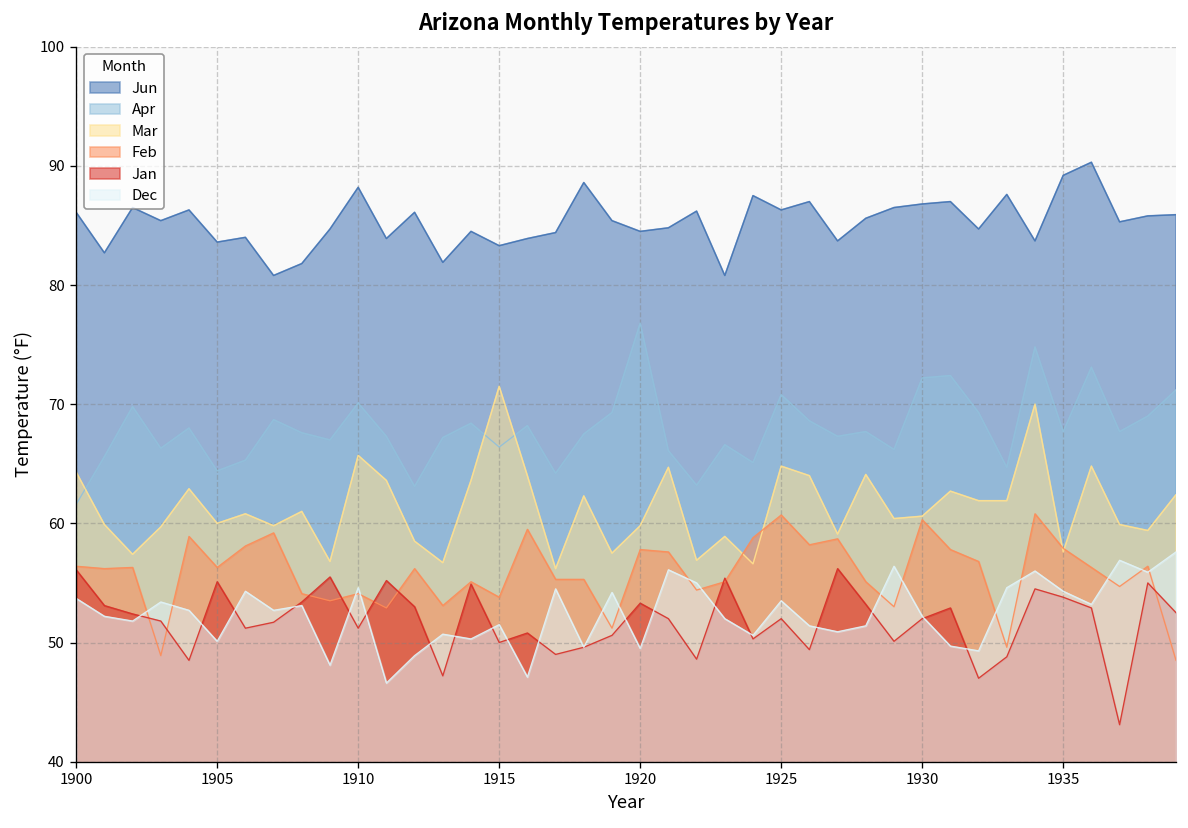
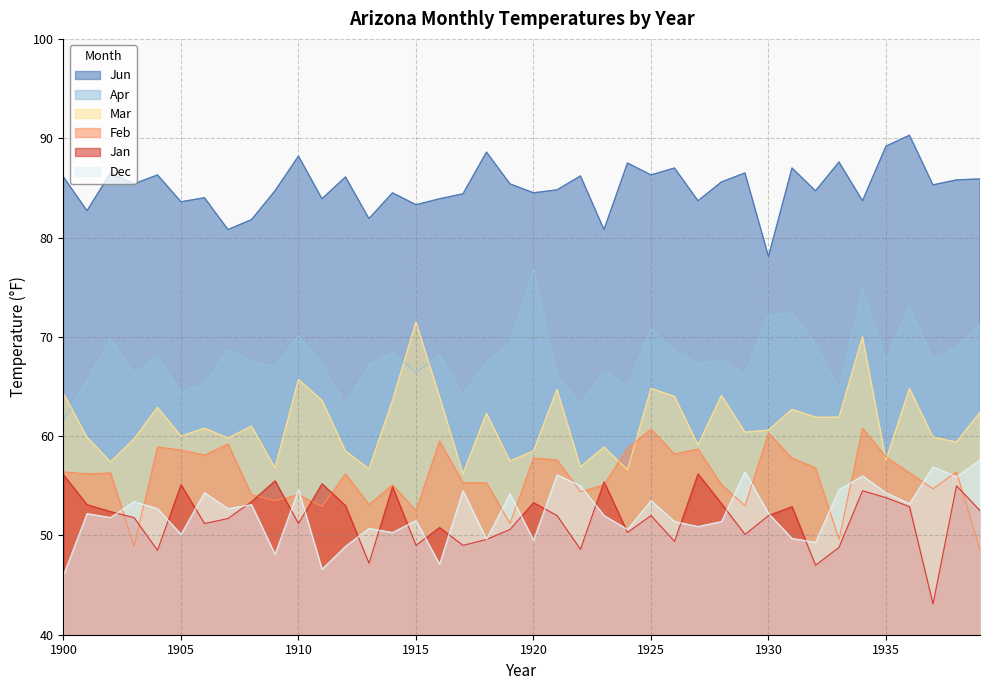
Dec, 1900: 54 -> 46
Feb, 1905: 56 -> 59
Feb, 1915: 54 -> 53
Jan, 1915: 50 -> 49
Mar, 1920: 60 -> 59
Jun, 1930: 87 -> 78
